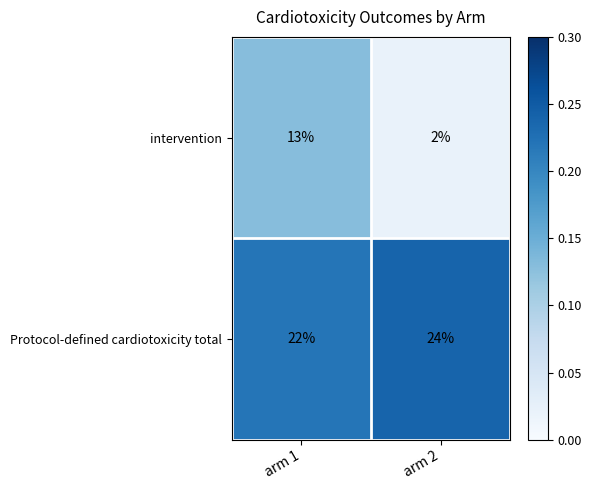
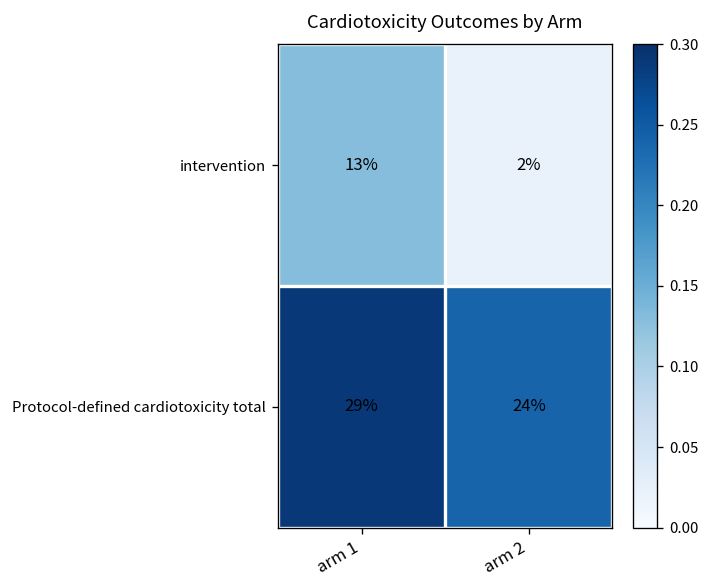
Protocol-defined cardiotoxicity total, arm 1: 22% -> 29%
